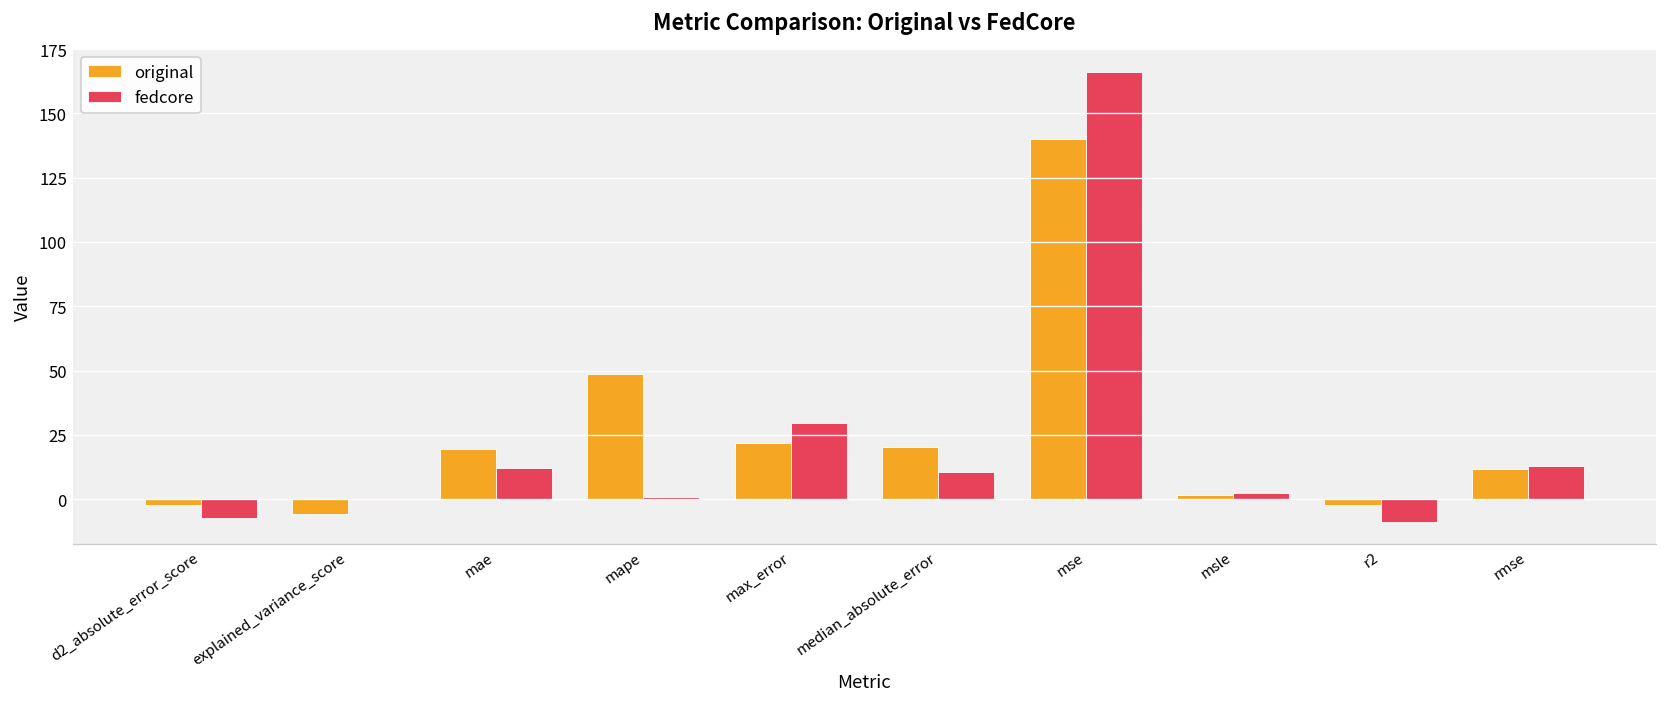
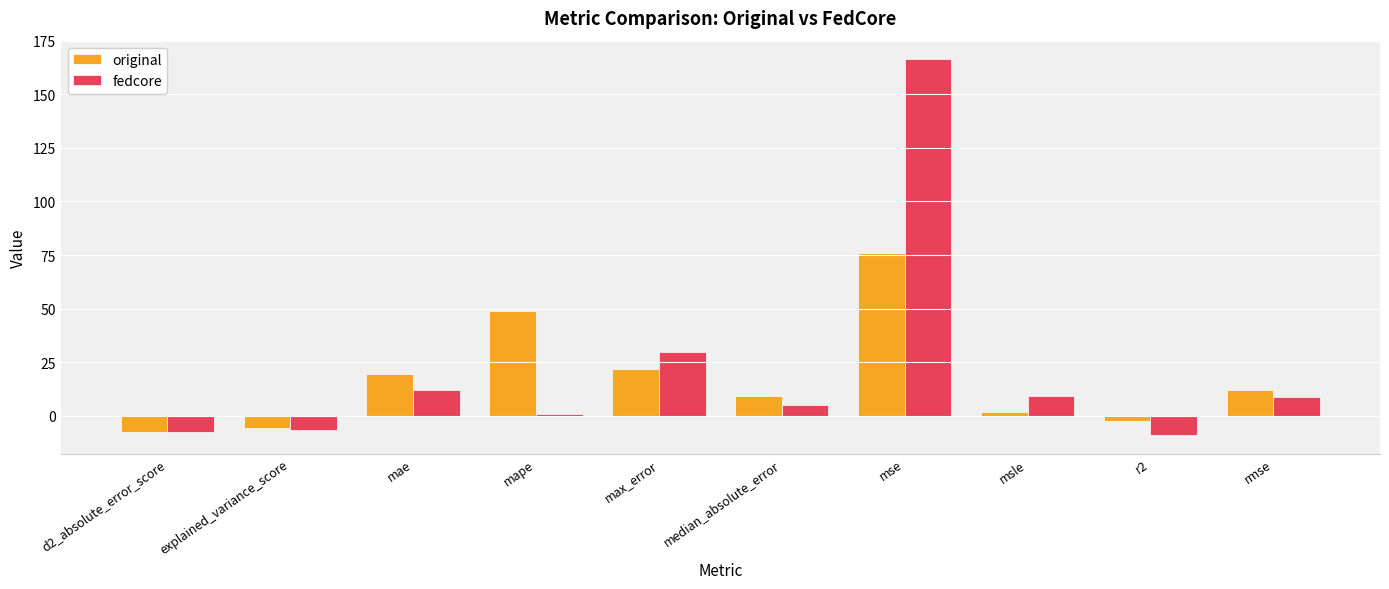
original, d2_absolute_error_score: -2 -> -8
fedcore, explained_variance_score: 0 -> -7
original, median_absolute_error: 20 -> 9
fedcore, median_absolute_error: 10 -> 5
original, mse: 140 -> 76
fedcore, msle: 2 -> 9
fedcore, rmse: 13 -> 9
